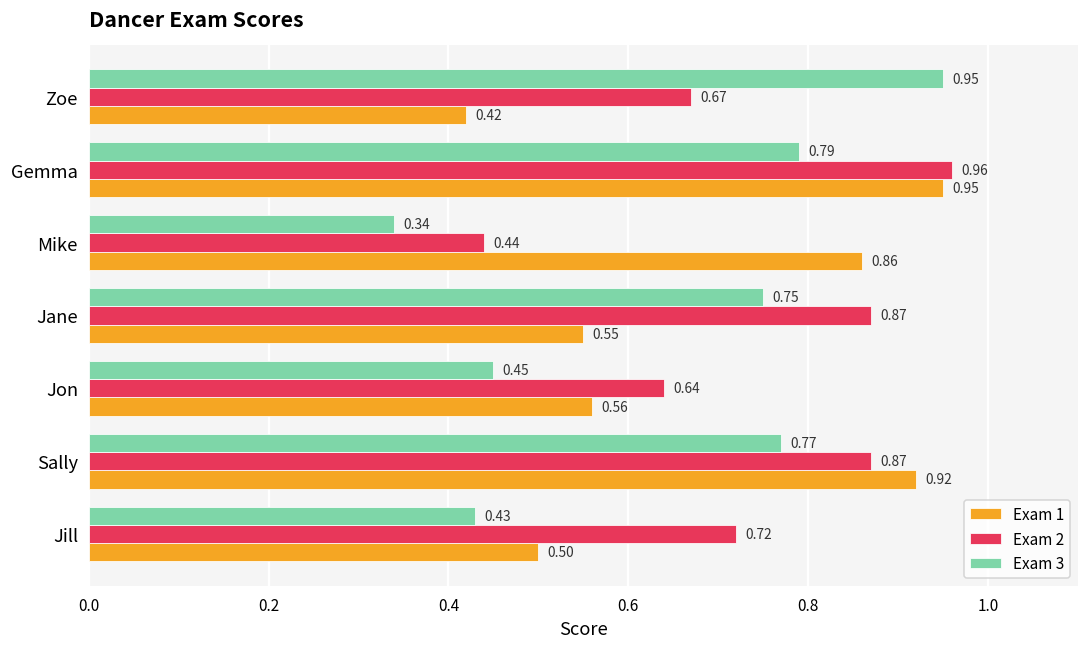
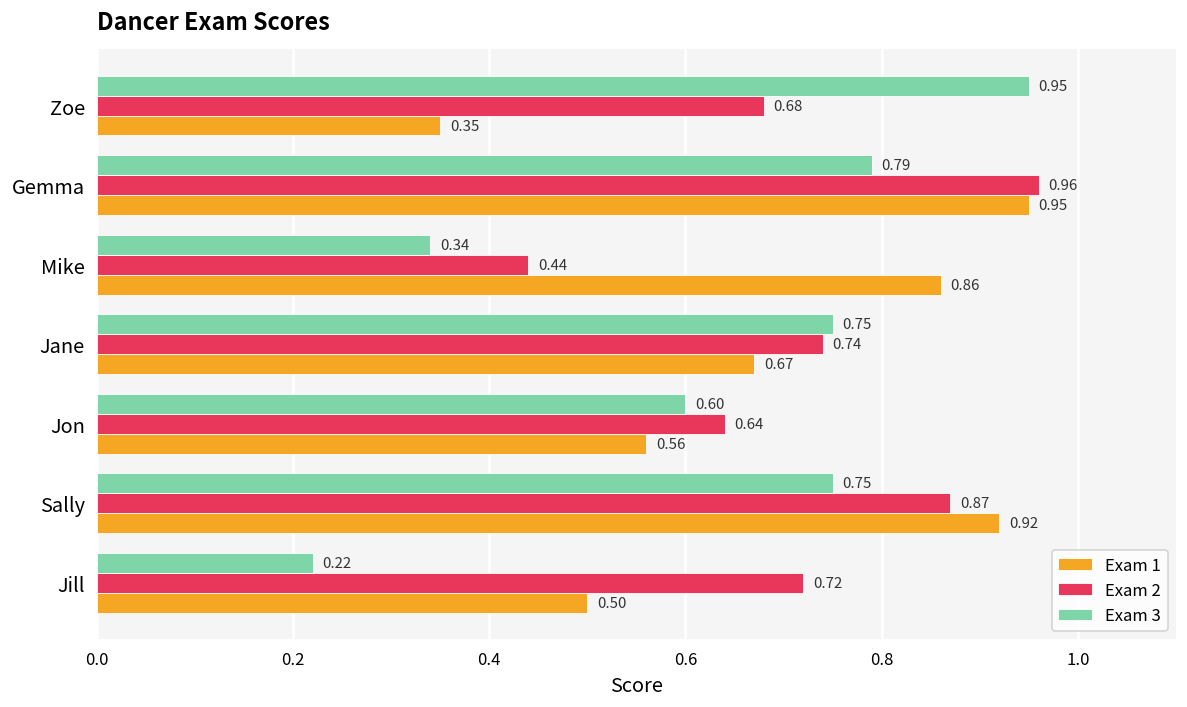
Exam 2, Zoe: 0.67 -> 0.68
Exam 1, Zoe: 0.42 -> 0.35
Exam 2, Jane: 0.87 -> 0.74
Exam 1, Jane: 0.55 -> 0.67
Exam 3, Jon: 0.45 -> 0.60
Exam 3, Sally: 0.77 -> 0.75
Exam 3, Jill: 0.43 -> 0.22
